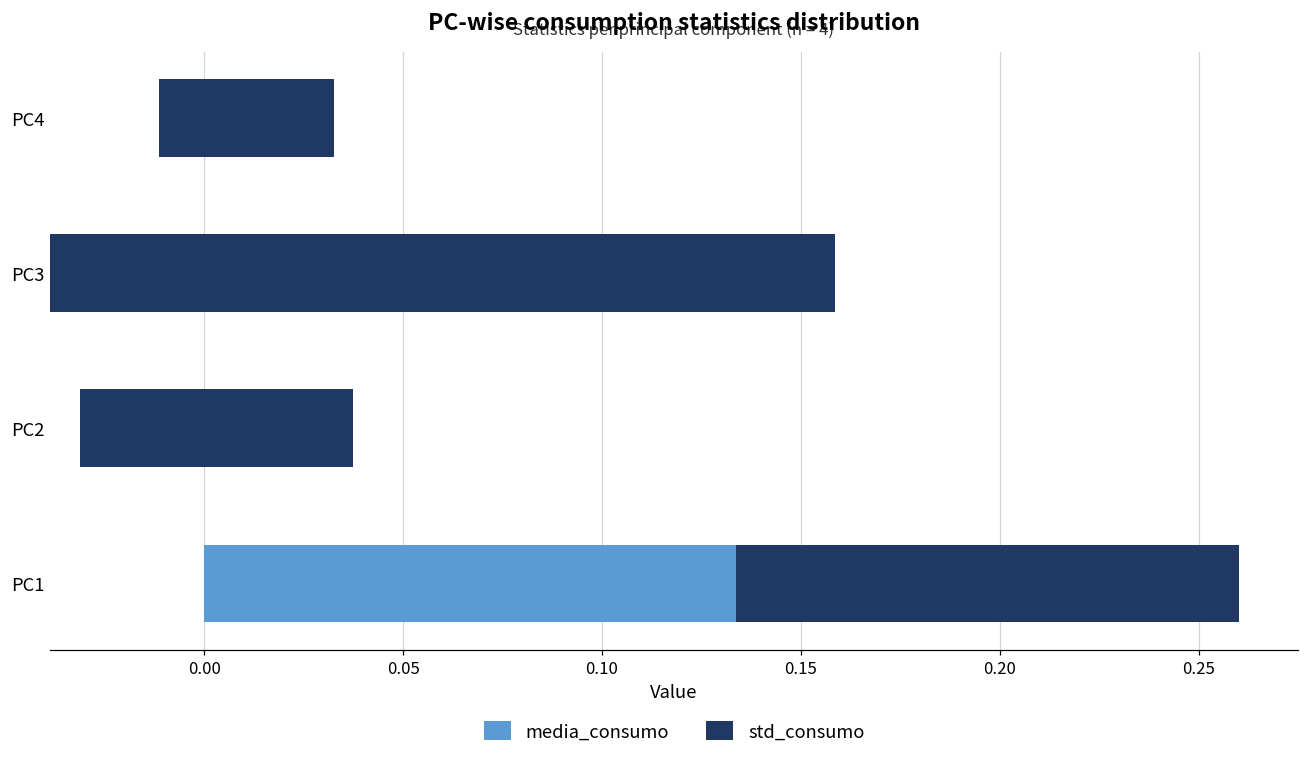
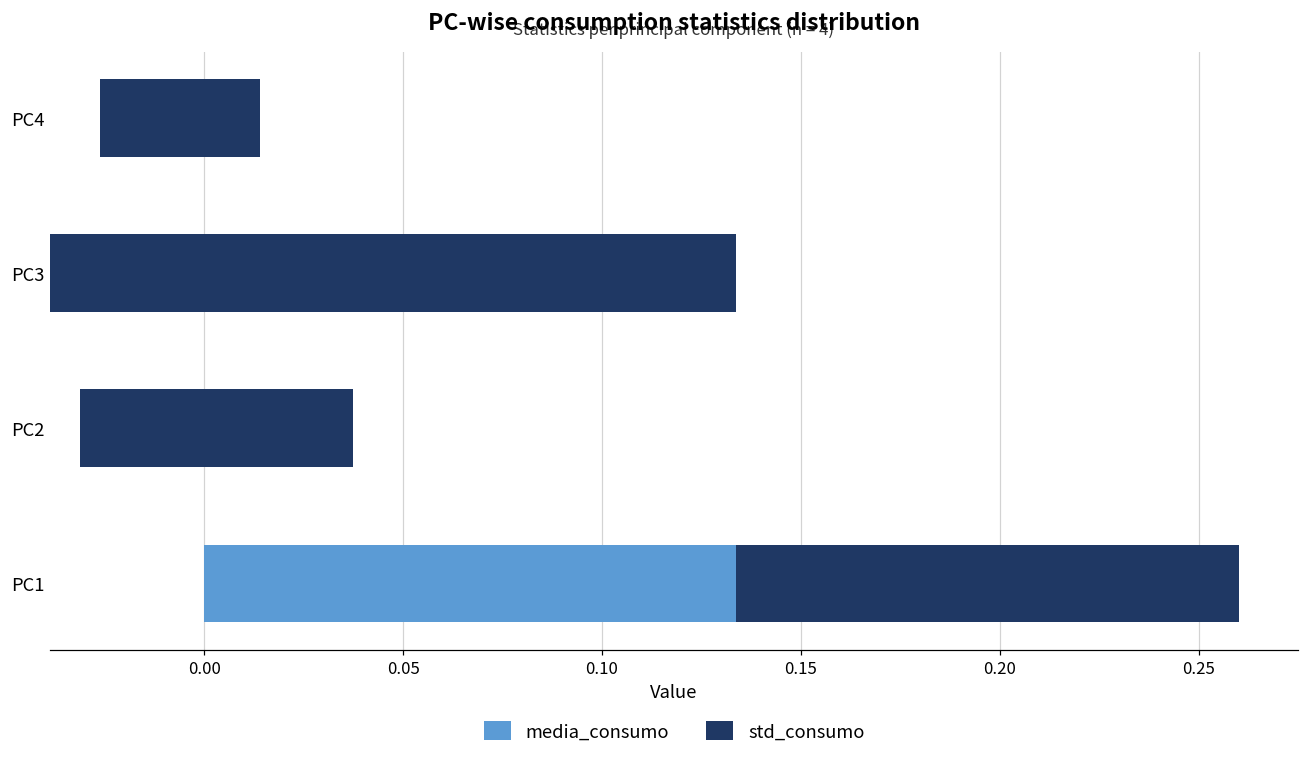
media_consumo, PC4: -0.011 -> -0.026
std_consumo, PC4: 0.044 -> 0.040
std_consumo, PC3: 0.197 -> 0.173
